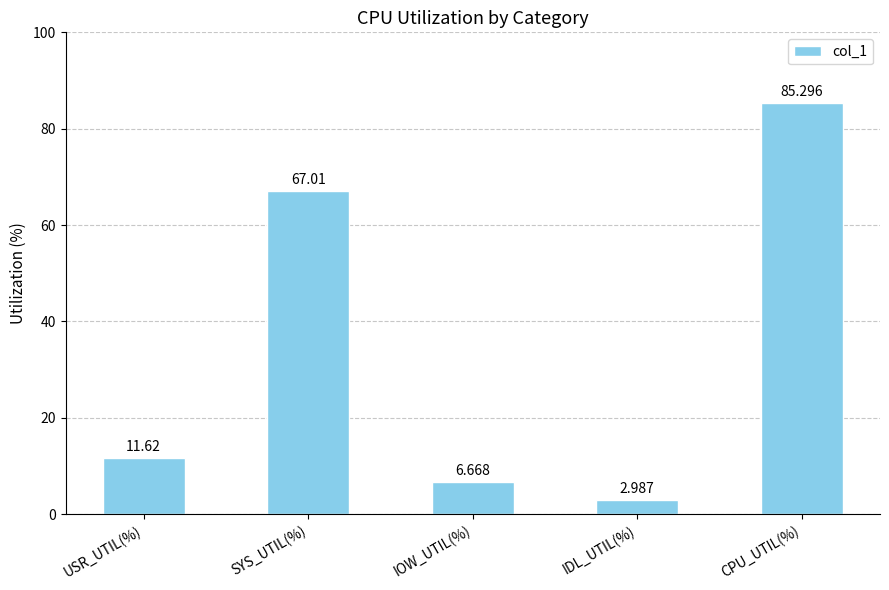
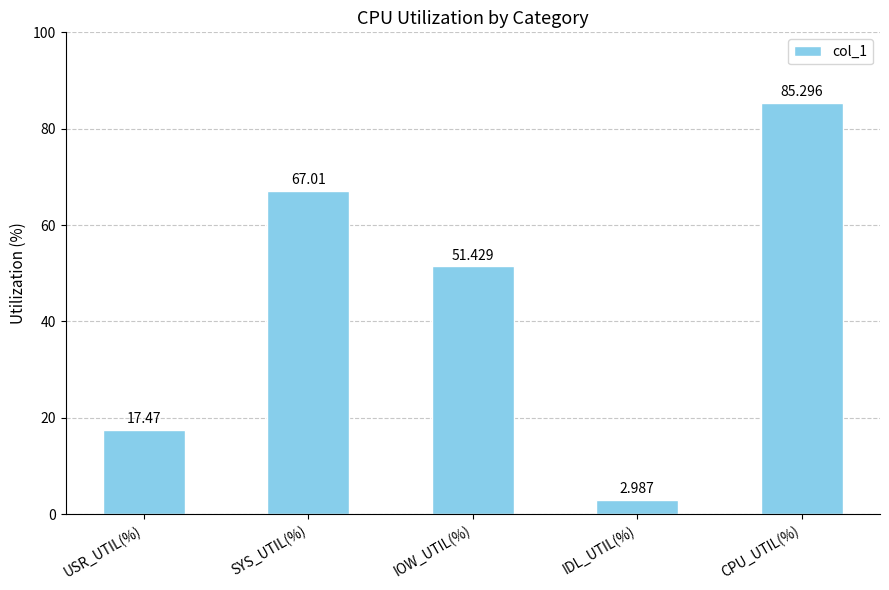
USR_UTIL(%): 11.62 -> 17.47
IOW_UTIL(%): 6.668 -> 51.429
